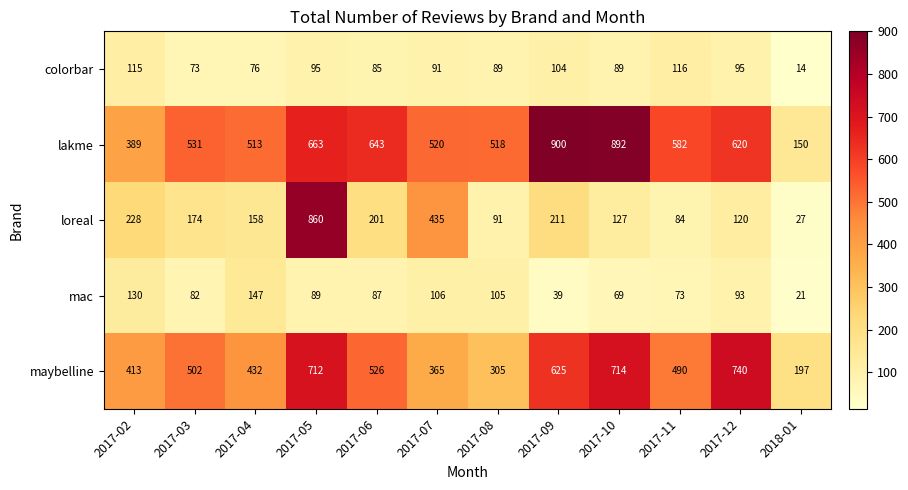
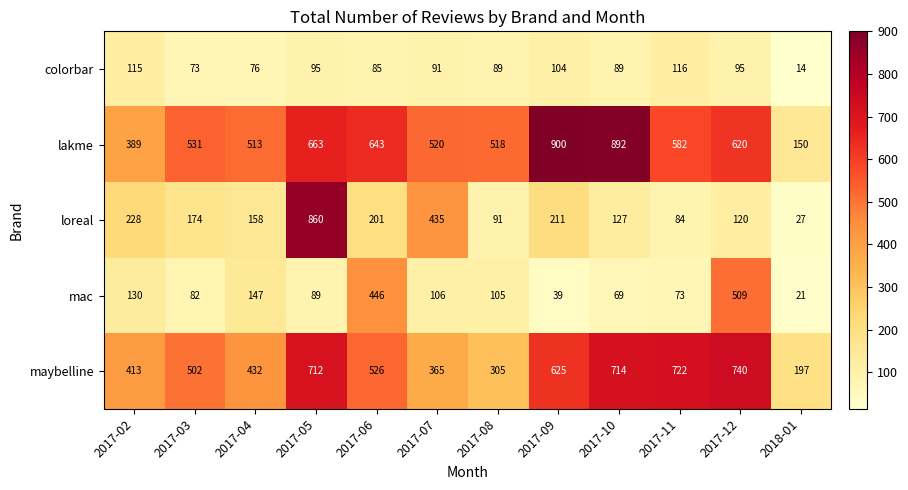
mac, 2017-06: 87 -> 446
mac, 2017-12: 93 -> 509
maybelline, 2017-11: 490 -> 722
